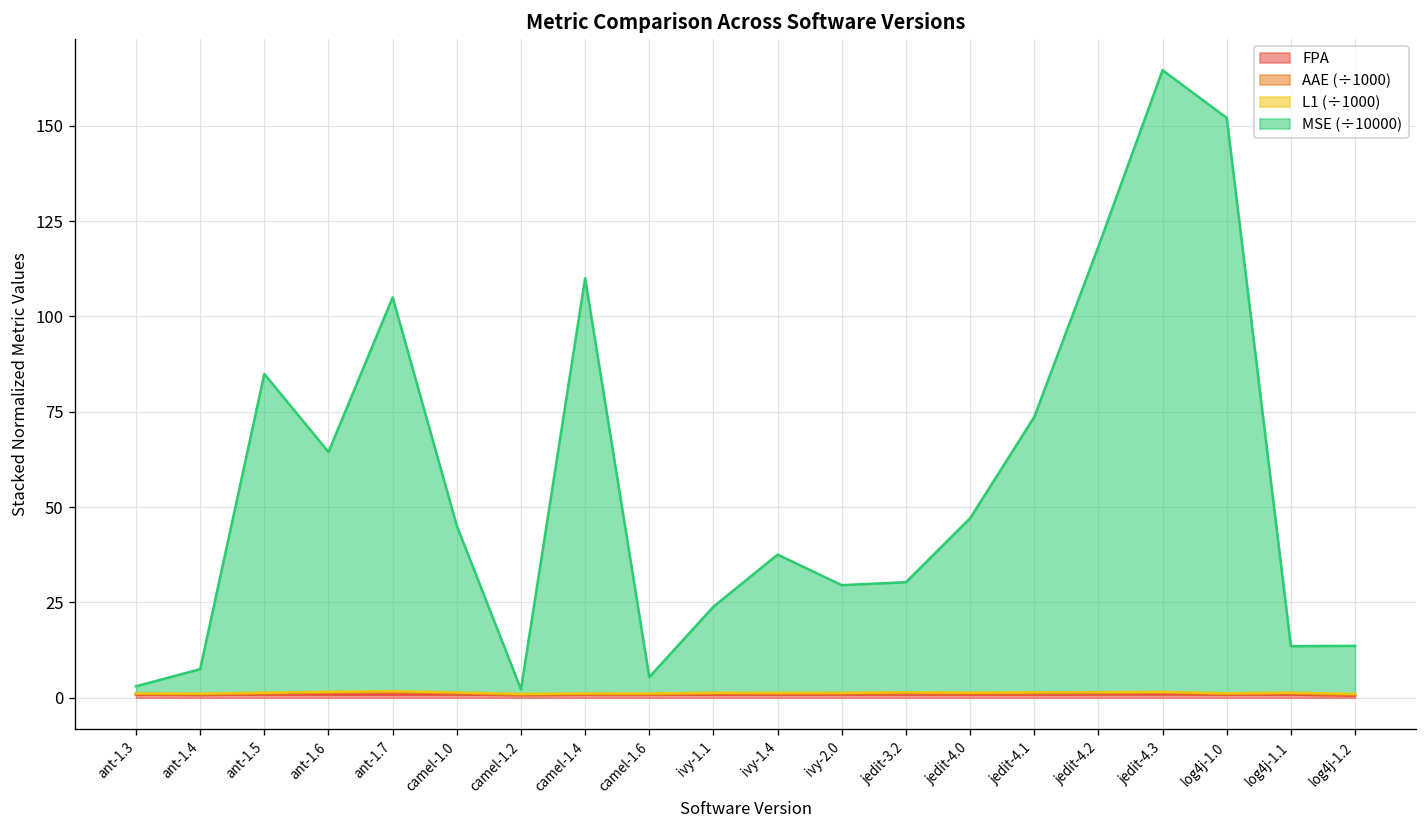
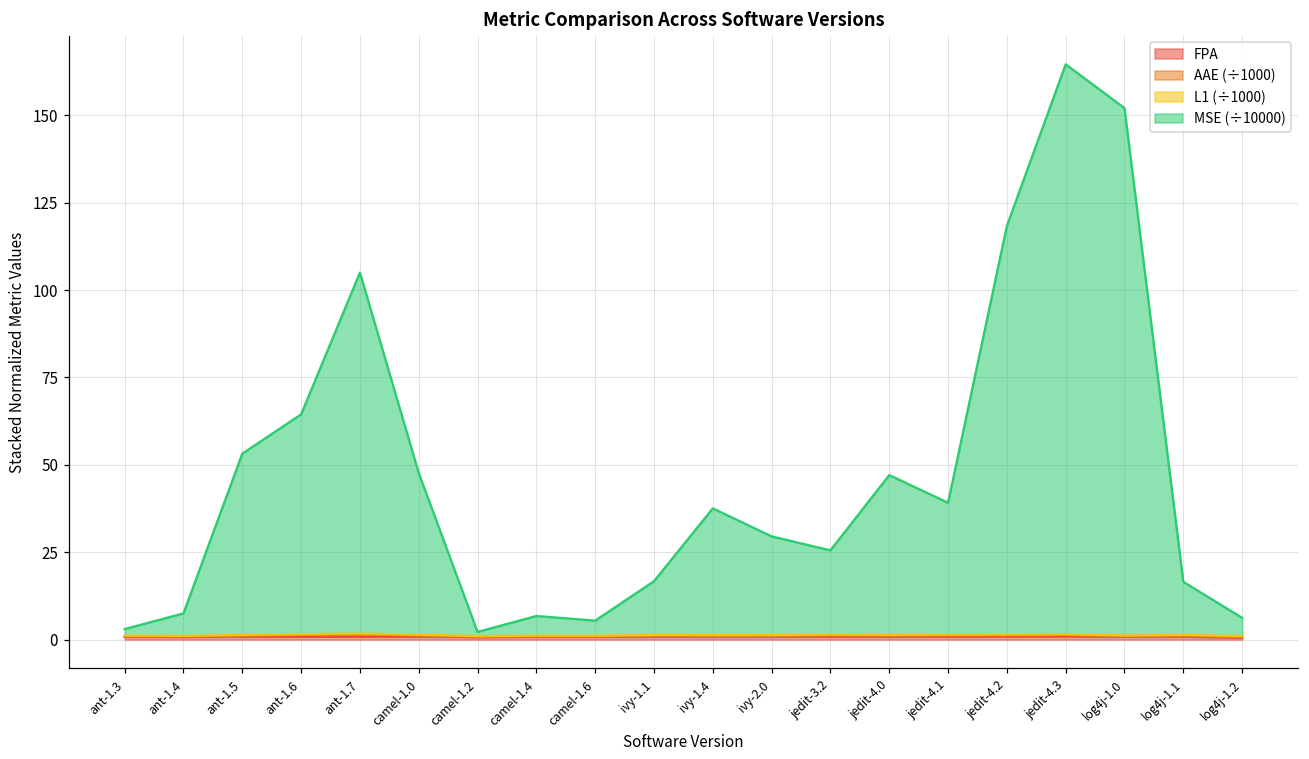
MSE (÷10000), ant-1.5: 84 -> 52
MSE (÷10000), camel-1.0: 44 -> 46
MSE (÷10000), camel-1.4: 109 -> 6
MSE (÷10000), ivy-1.1: 23 -> 15
MSE (÷10000), jedit-3.2: 29 -> 24
MSE (÷10000), jedit-4.1: 72 -> 38
MSE (÷10000), log4j-1.1: 12 -> 15
MSE (÷10000), log4j-1.2: 13 -> 5
